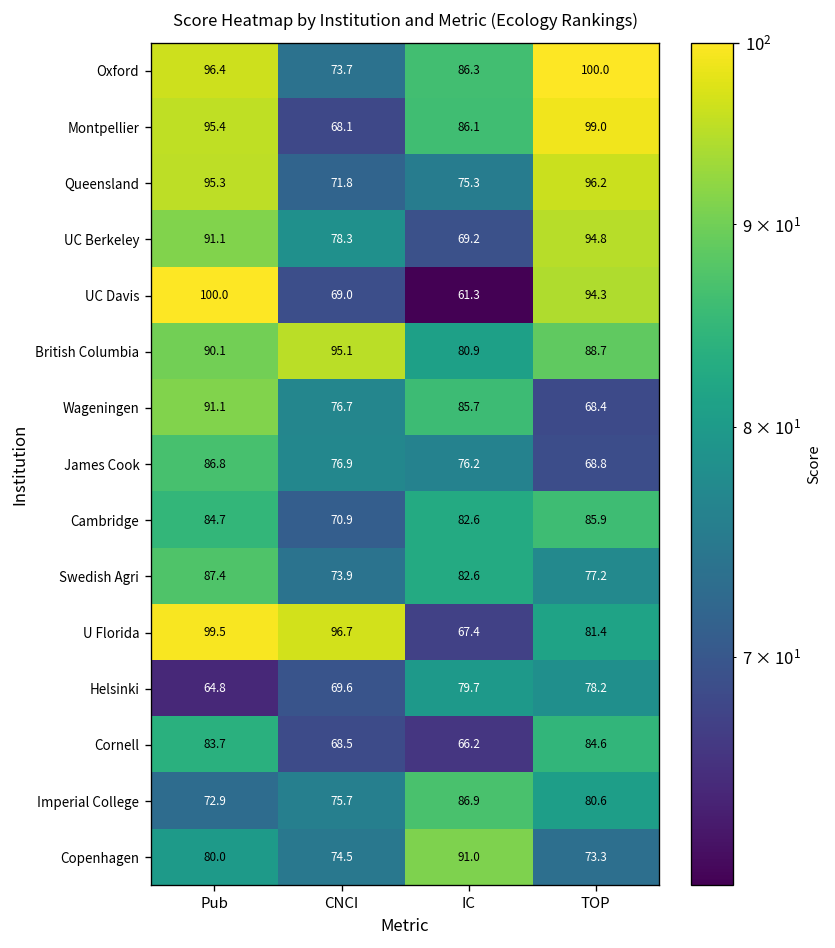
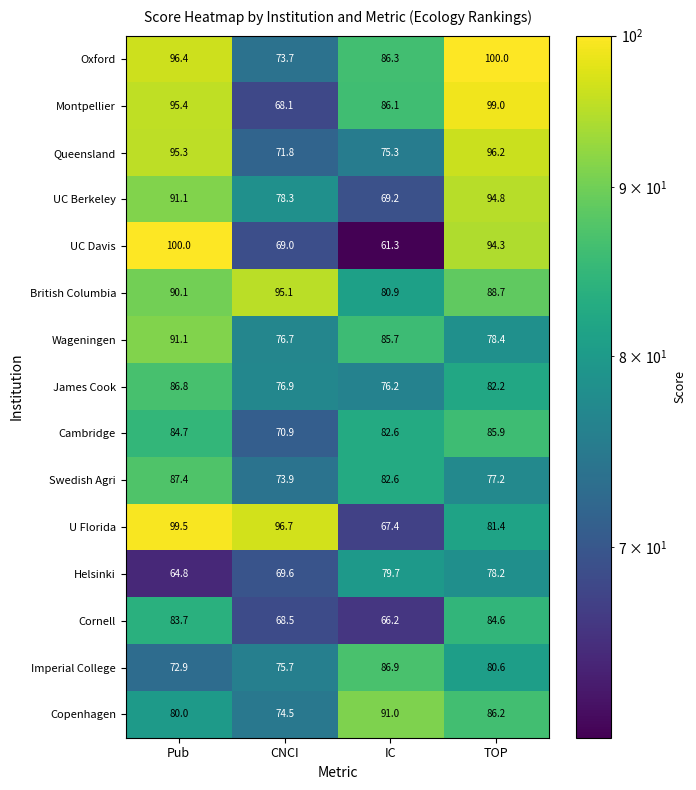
Wageningen, TOP: 68.4 -> 78.4
James Cook, TOP: 68.8 -> 82.2
Copenhagen, TOP: 73.3 -> 86.2
